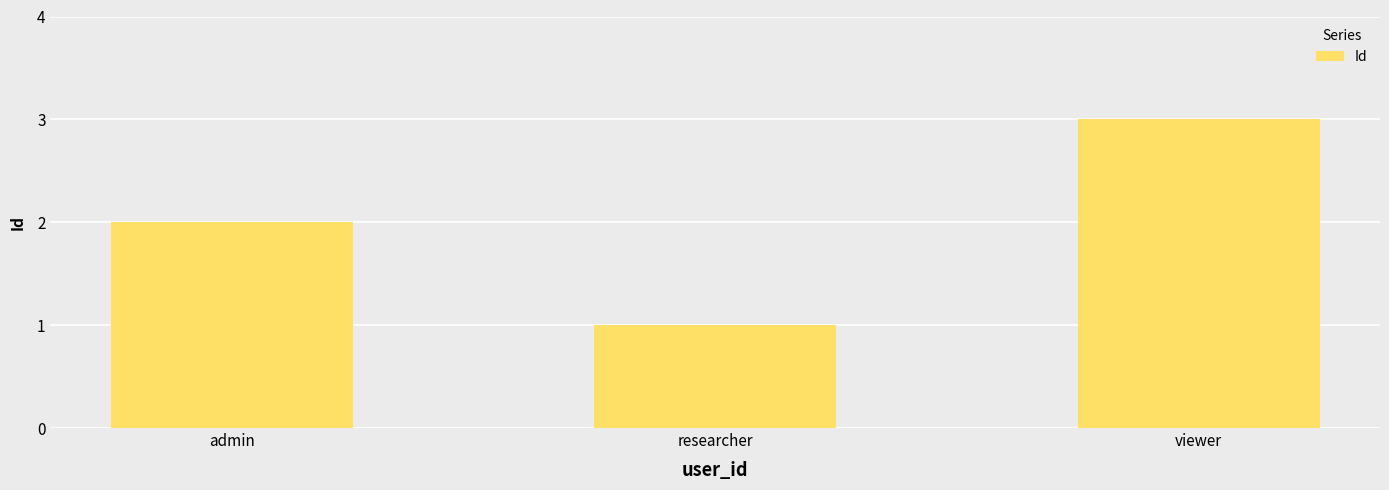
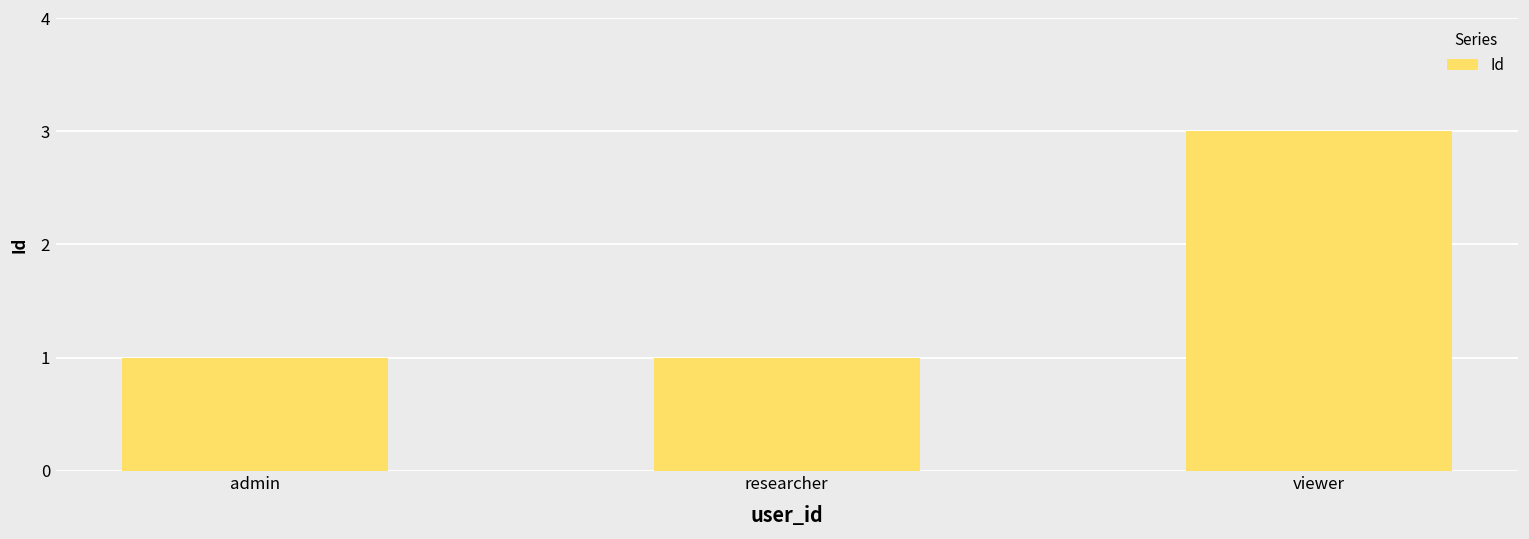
admin: 2 -> 1
